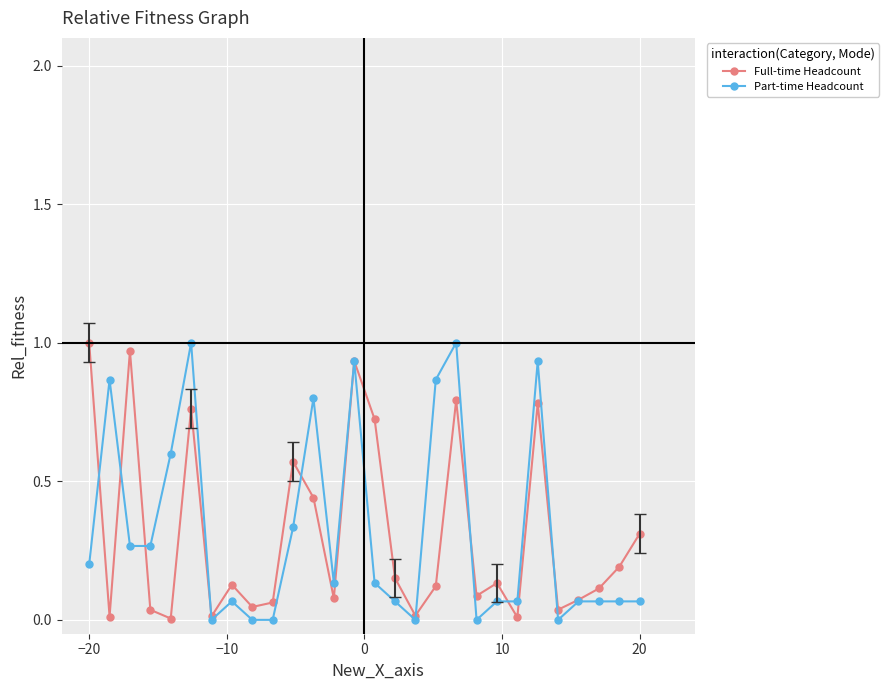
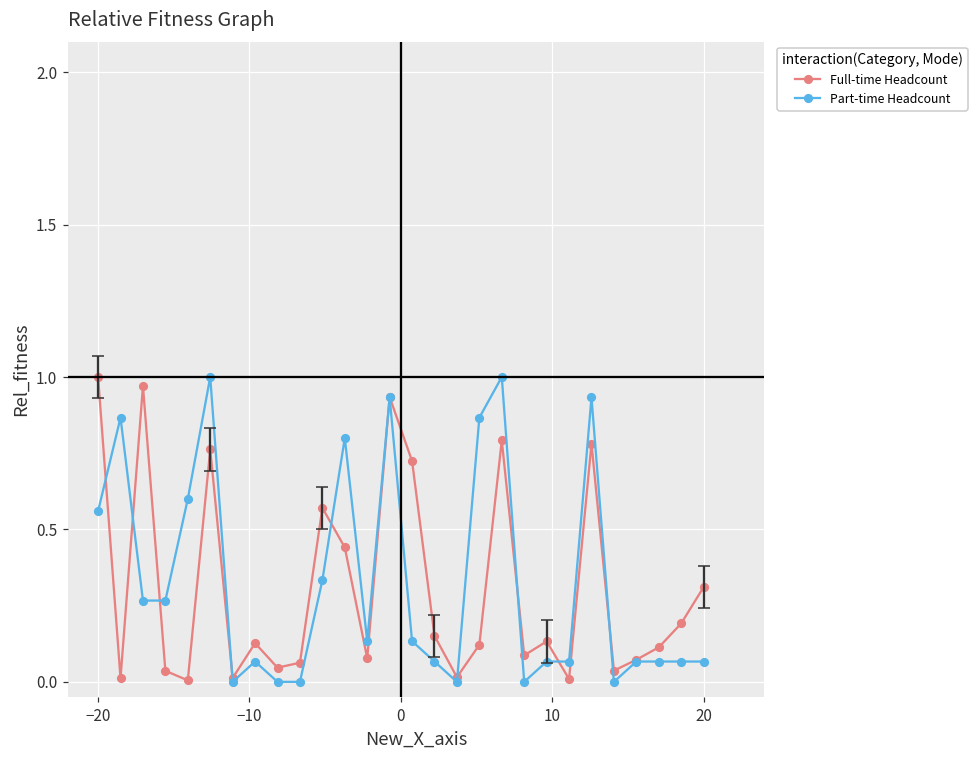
Part-time Headcount, −20: 0.20 -> 0.56
